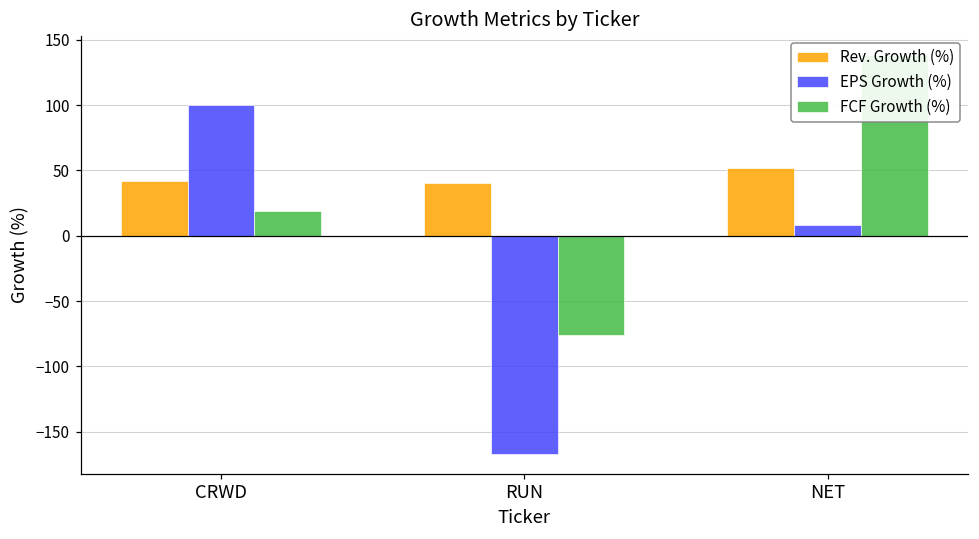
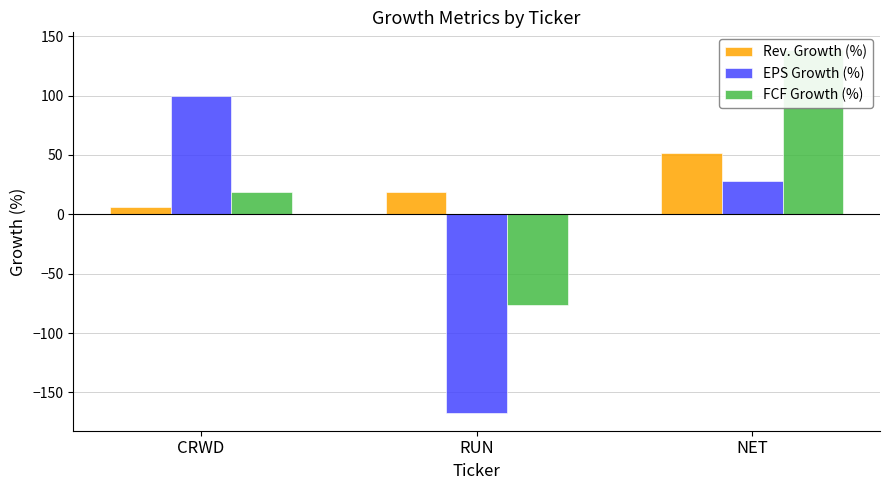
Rev. Growth (%), CRWD: 42 -> 6
Rev. Growth (%), RUN: 40 -> 19
EPS Growth (%), NET: 8 -> 28
